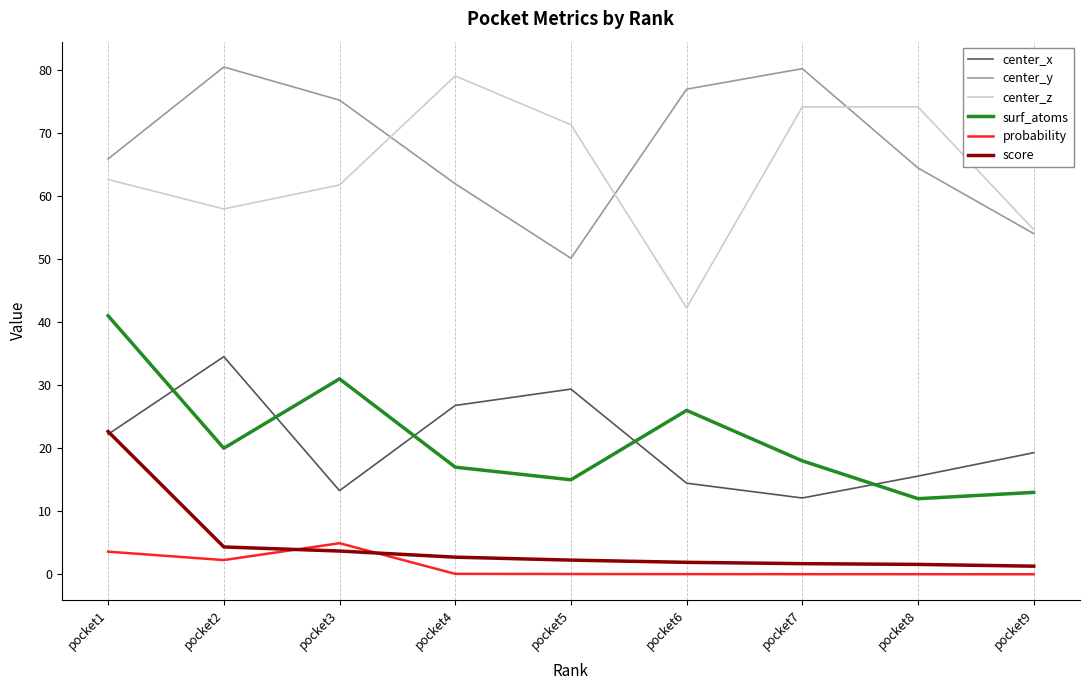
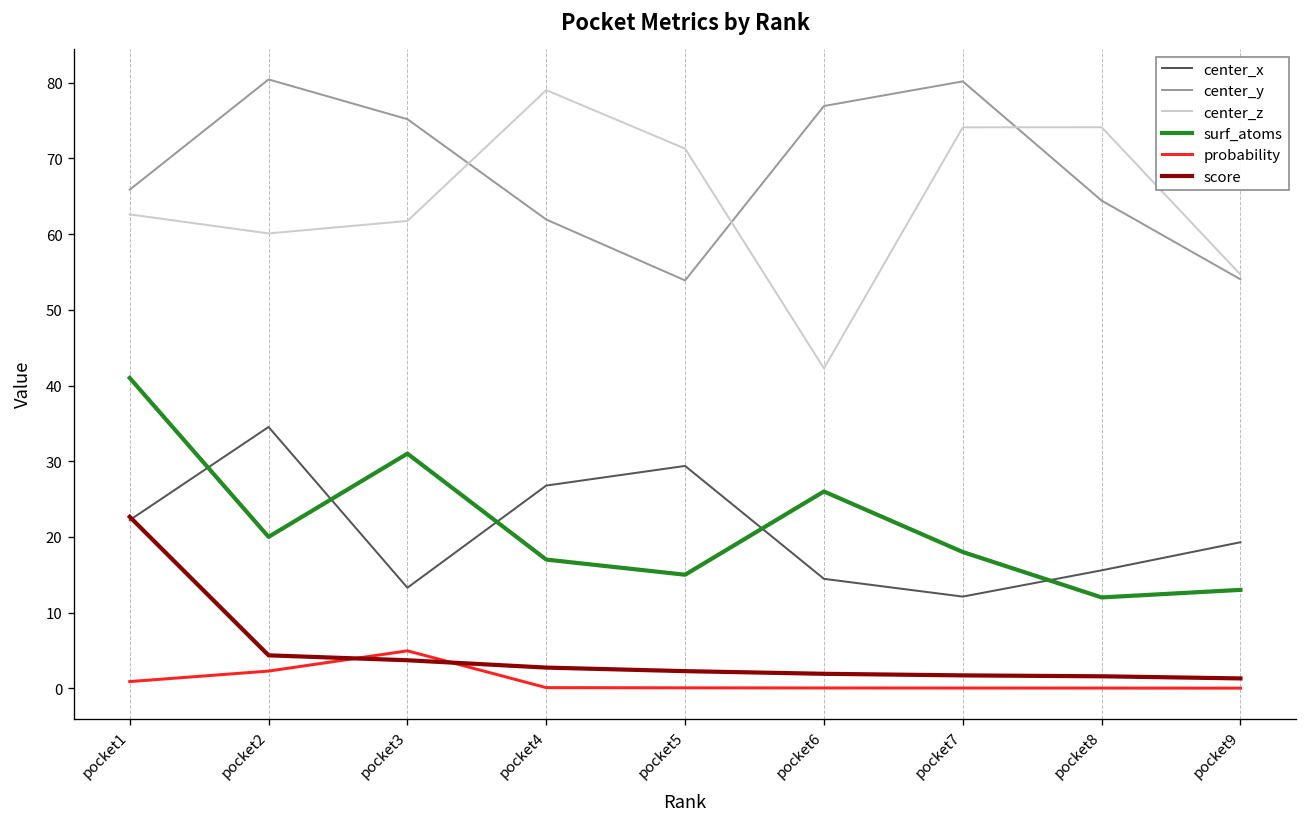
probability, pocket1: 4 -> 1
center_z, pocket2: 58 -> 60
center_y, pocket5: 50 -> 54
